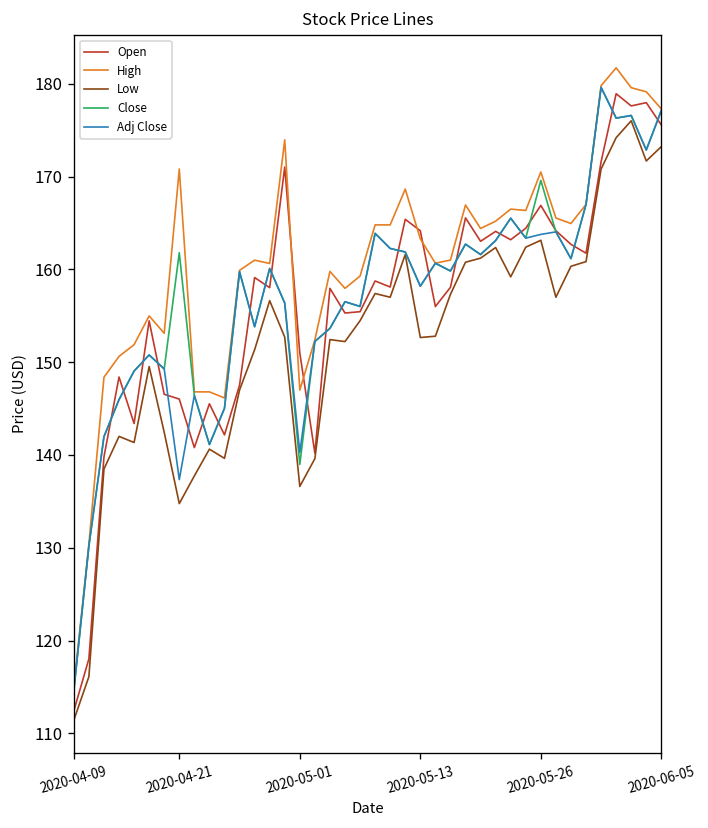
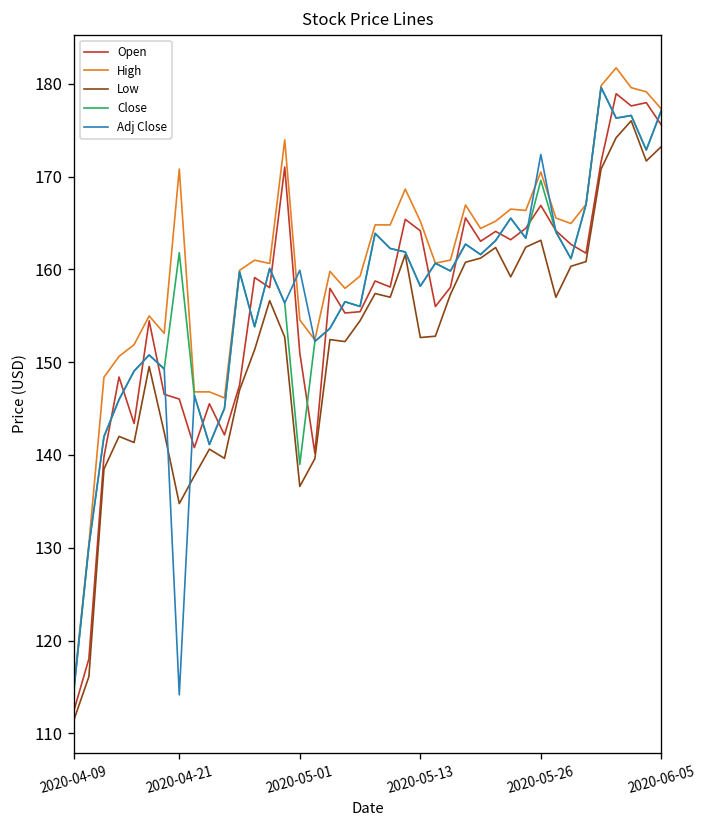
Adj Close, 2020-04-21: 137 -> 114
High, 2020-05-01: 147 -> 155
Adj Close, 2020-05-01: 140 -> 160
High, 2020-05-13: 163 -> 165
Adj Close, 2020-05-26: 164 -> 172
